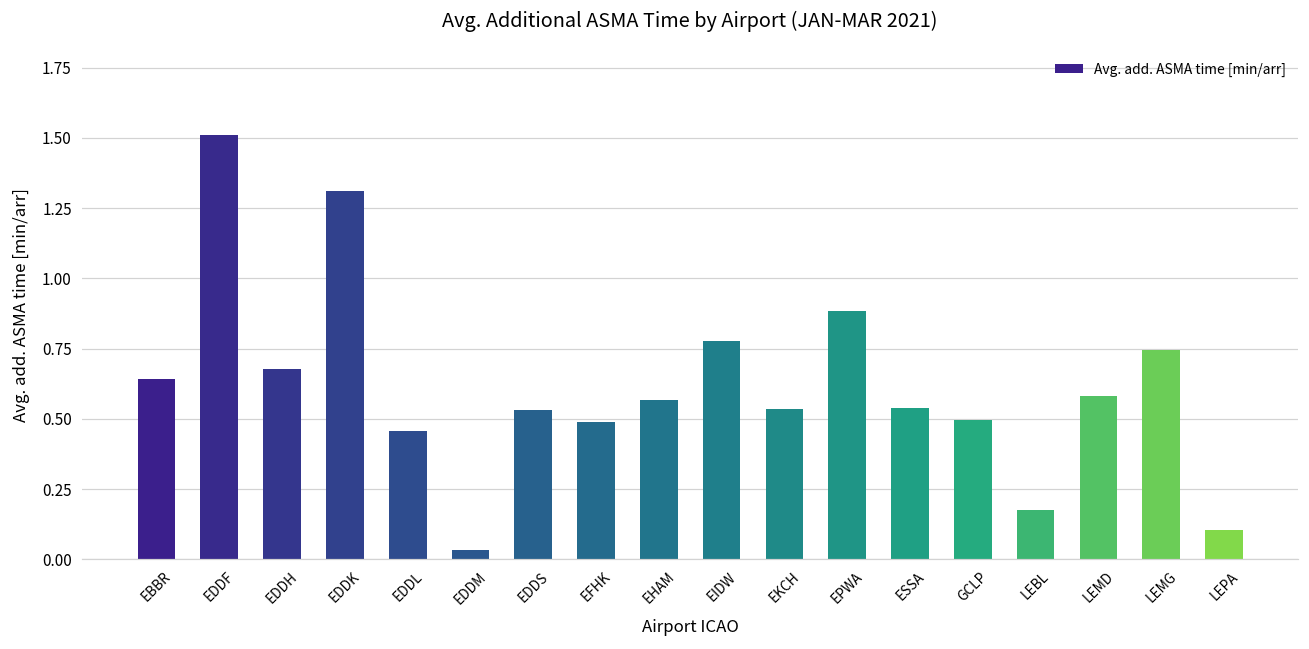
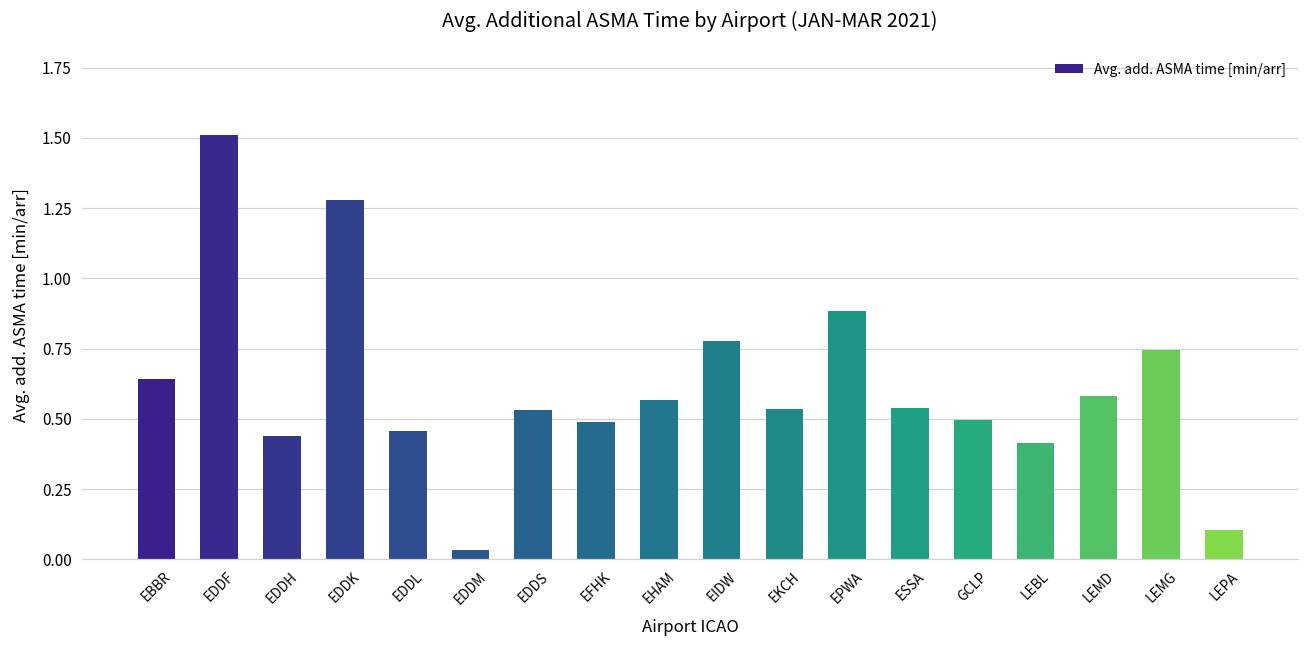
EDDH: 0.68 -> 0.44
EDDK: 1.31 -> 1.28
LEBL: 0.18 -> 0.41
